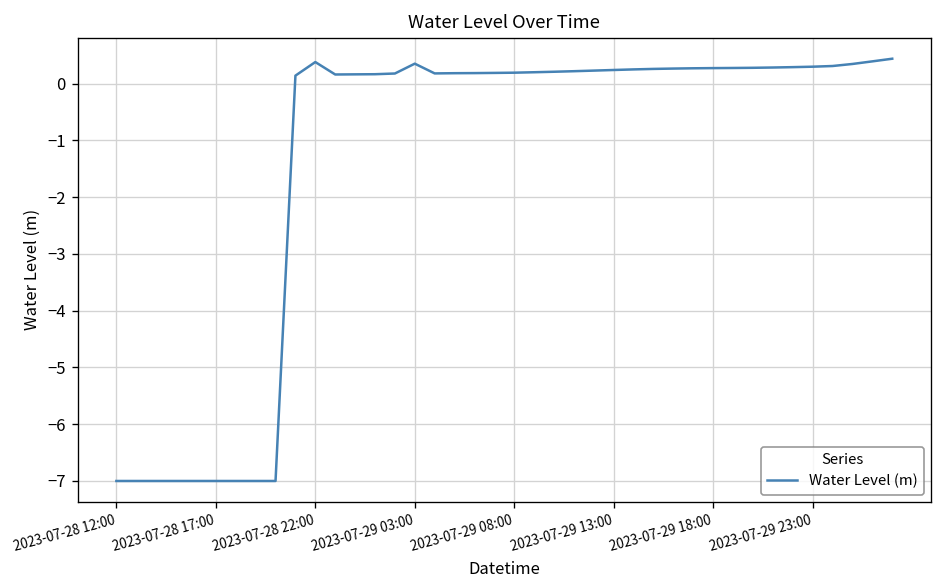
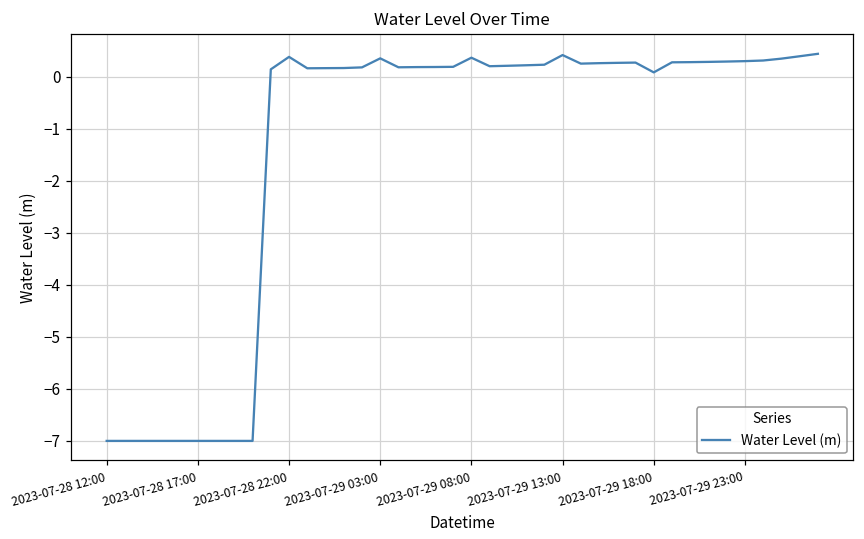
2023-07-29 08:00: 0.2 -> 0.4
2023-07-29 13:00: 0.2 -> 0.4
2023-07-29 18:00: 0.3 -> 0.1
